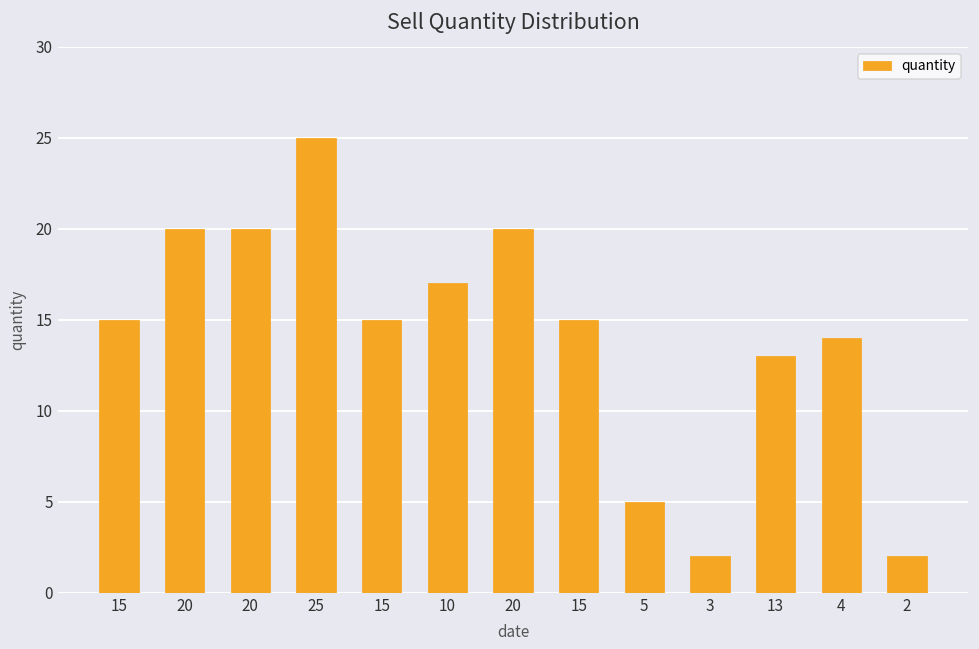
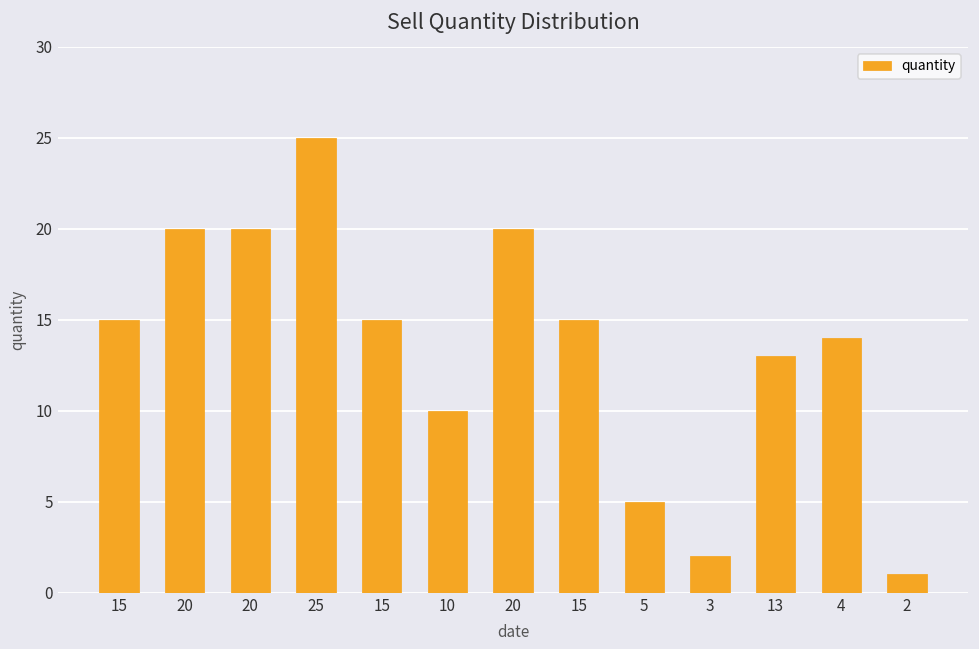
10: 17 -> 10
2: 2 -> 1
